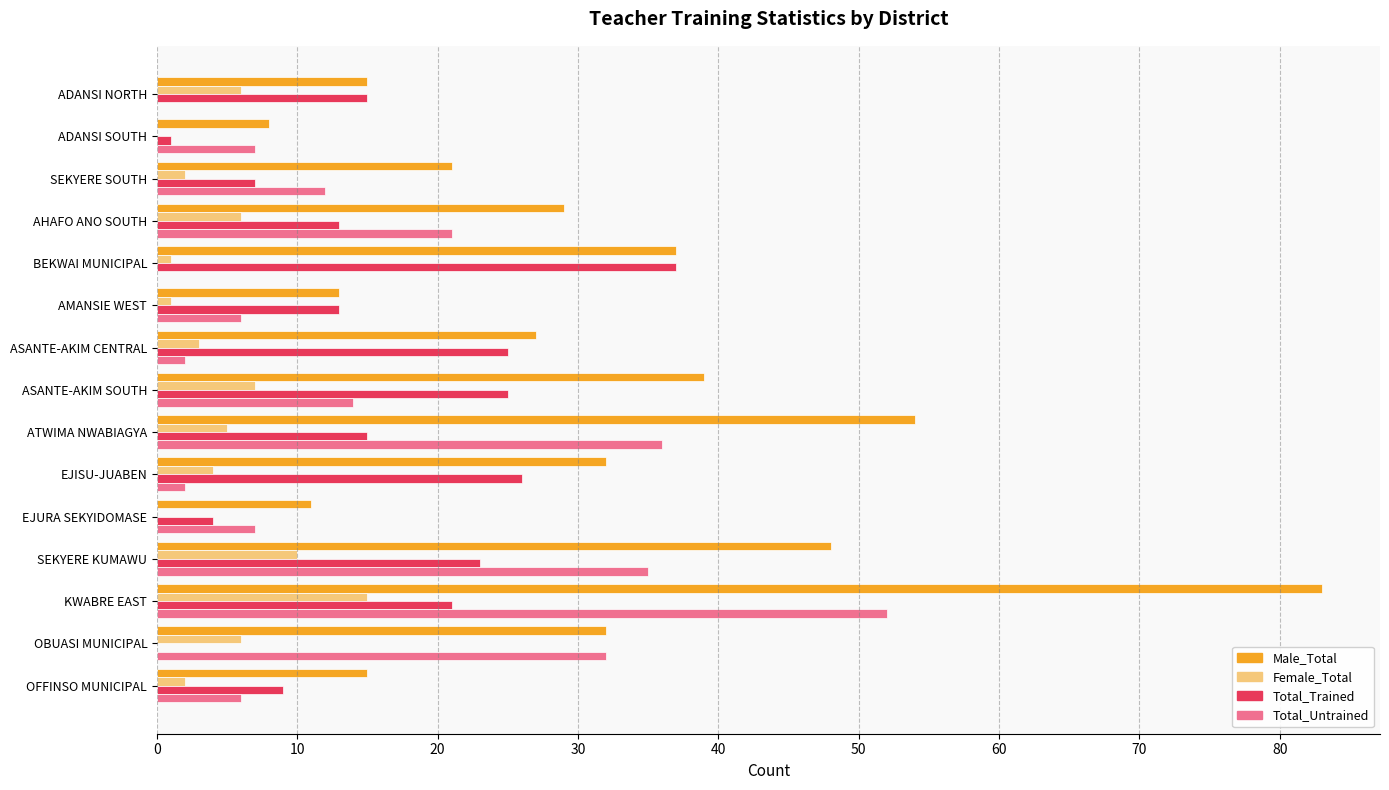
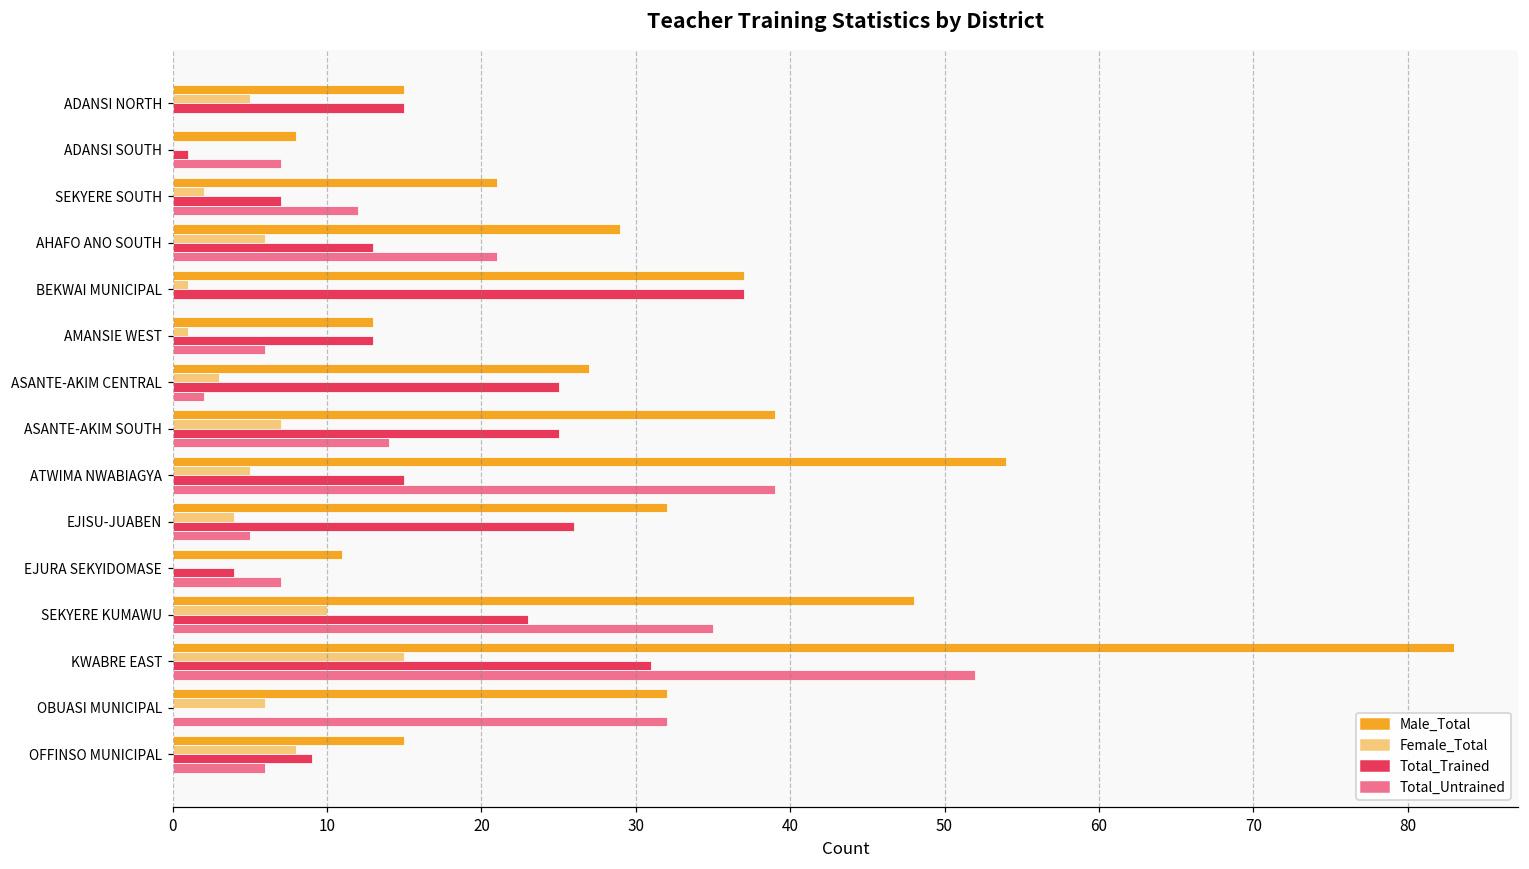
Female_Total, ADANSI NORTH: 6 -> 5
Total_Untrained, ATWIMA NWABIAGYA: 36 -> 39
Total_Untrained, EJISU-JUABEN: 2 -> 5
Total_Trained, KWABRE EAST: 21 -> 31
Female_Total, OFFINSO MUNICIPAL: 2 -> 8
